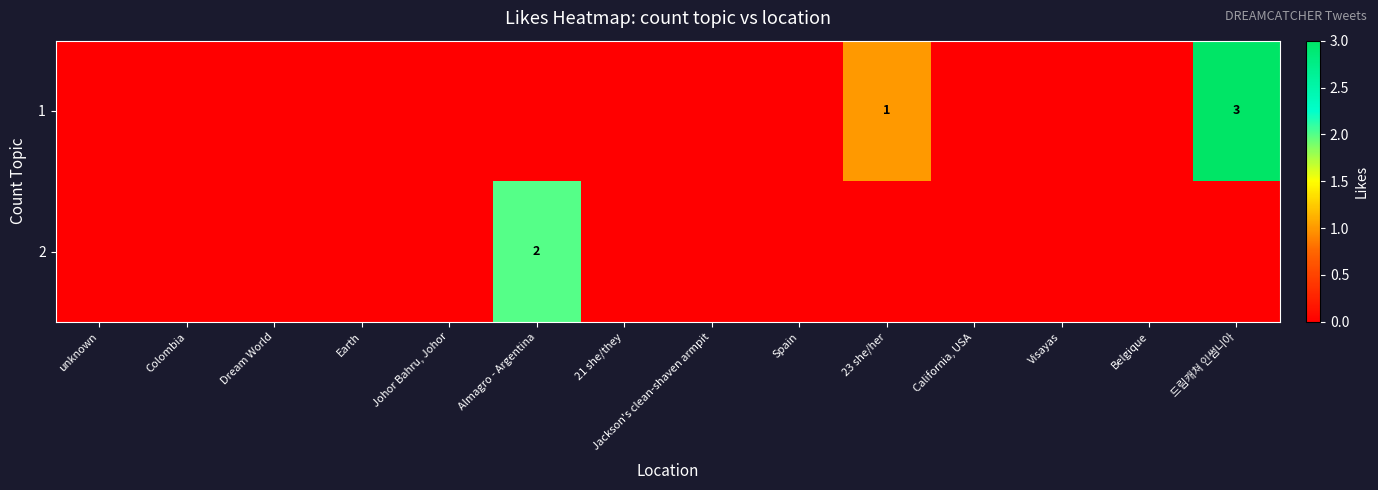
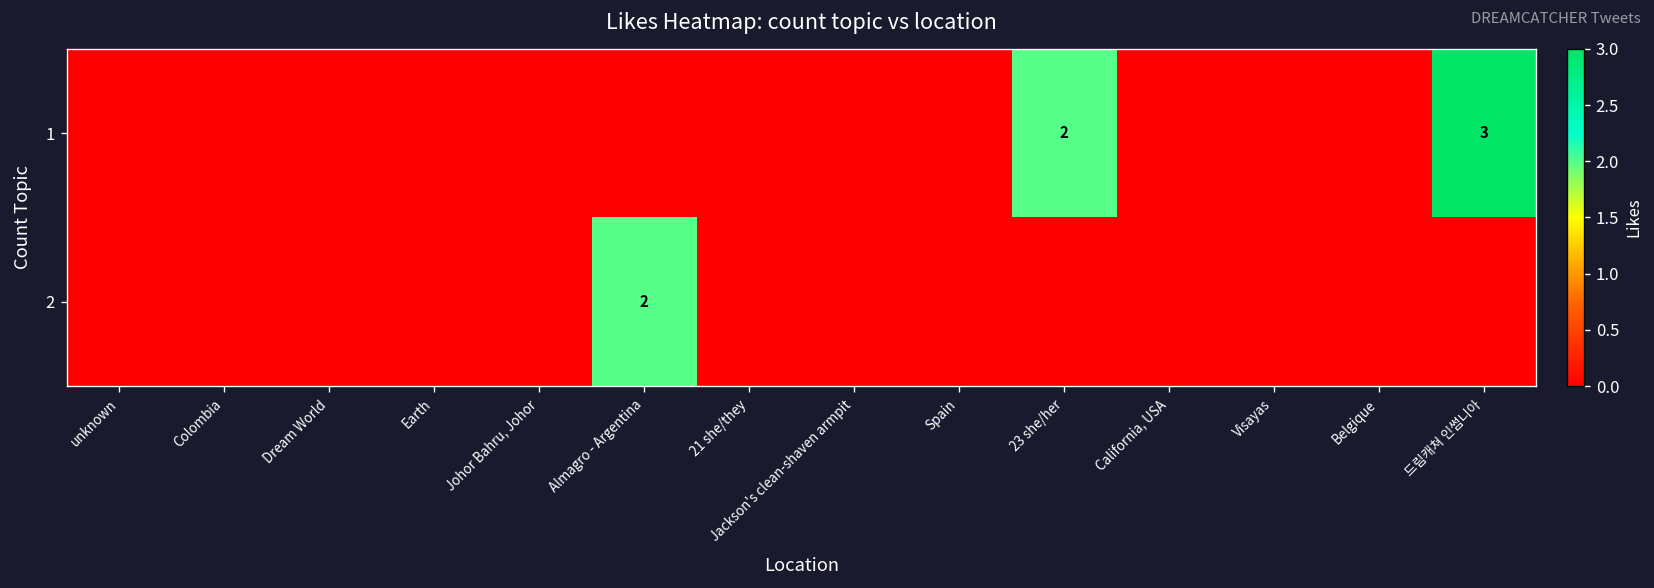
1, 23 she/her: 1 -> 2
